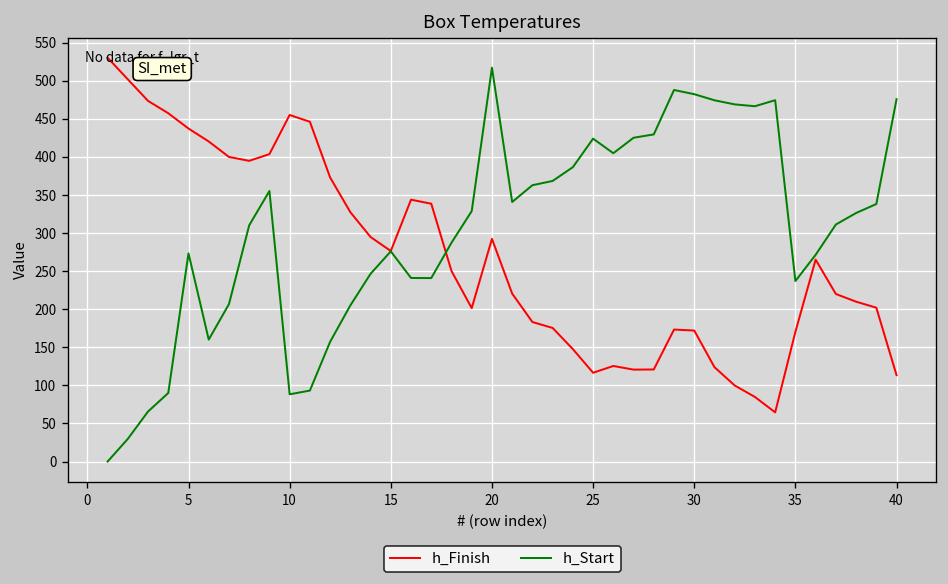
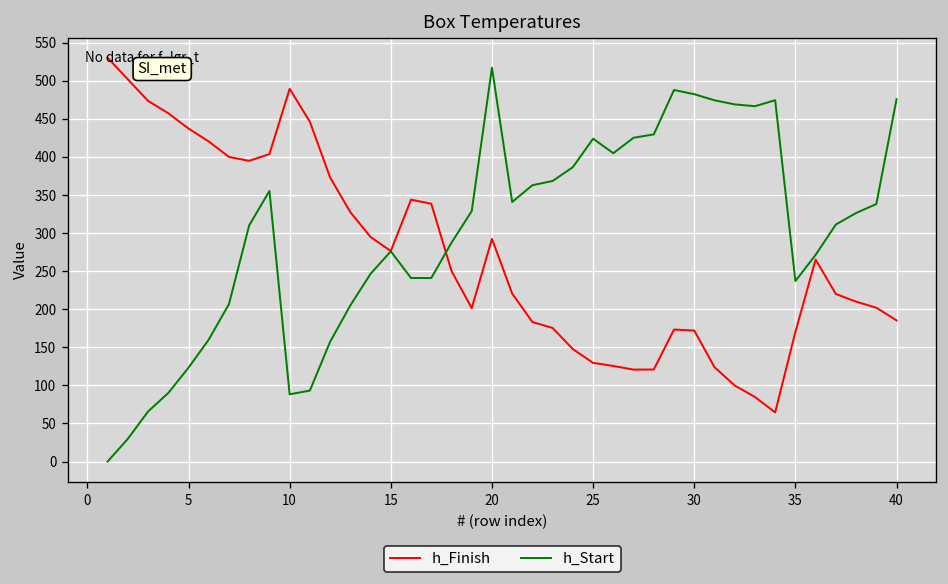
h_Start, 5: 270 -> 120
h_Finish, 10: 460 -> 490
h_Finish, 25: 120 -> 130
h_Finish, 40: 110 -> 190
